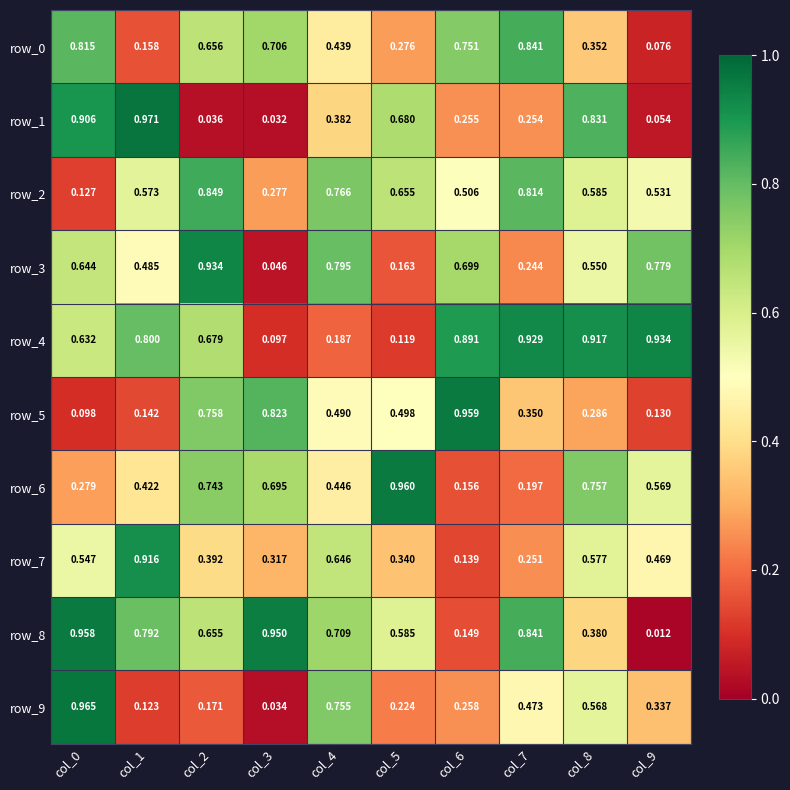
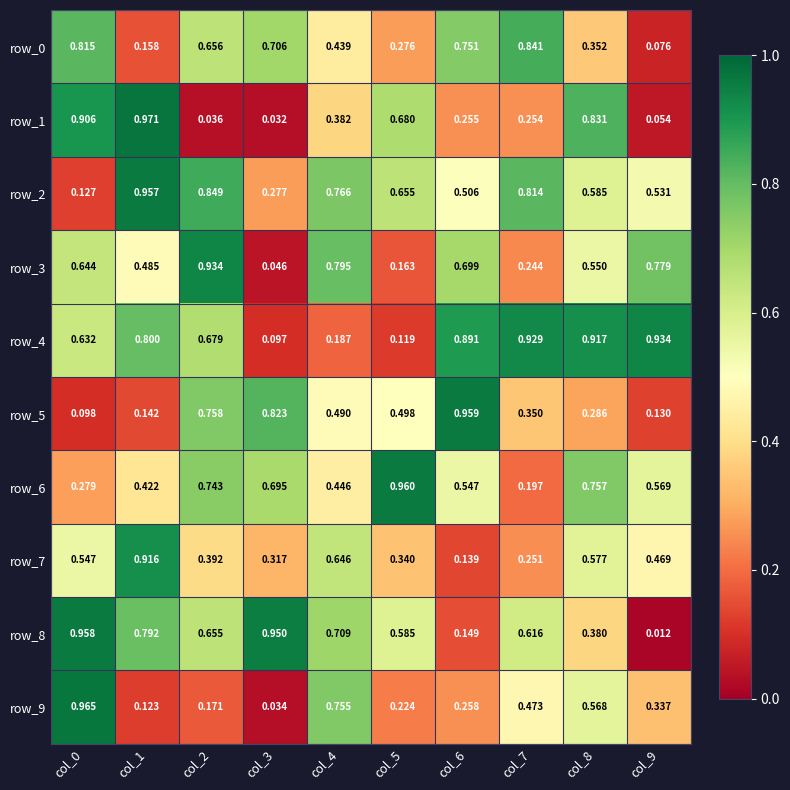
row_2, col_1: 0.573 -> 0.957
row_6, col_6: 0.156 -> 0.547
row_8, col_7: 0.841 -> 0.616
